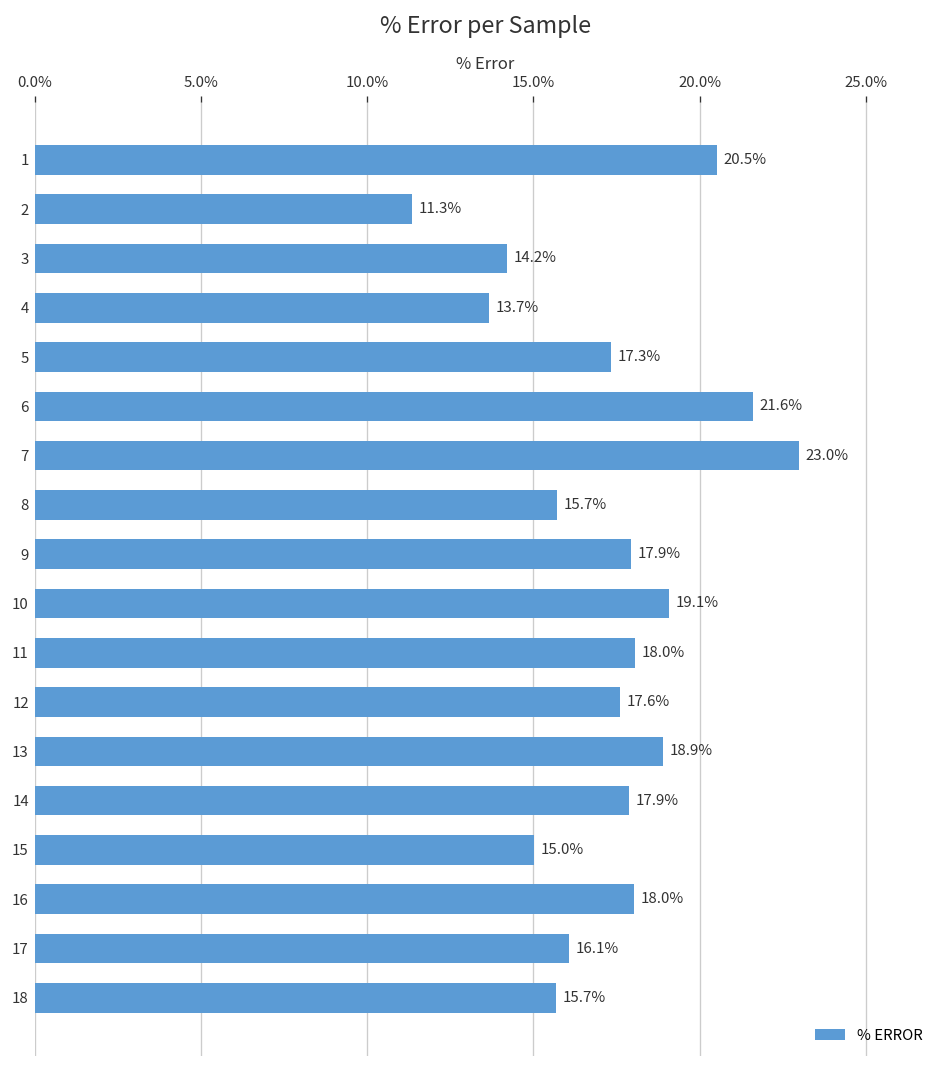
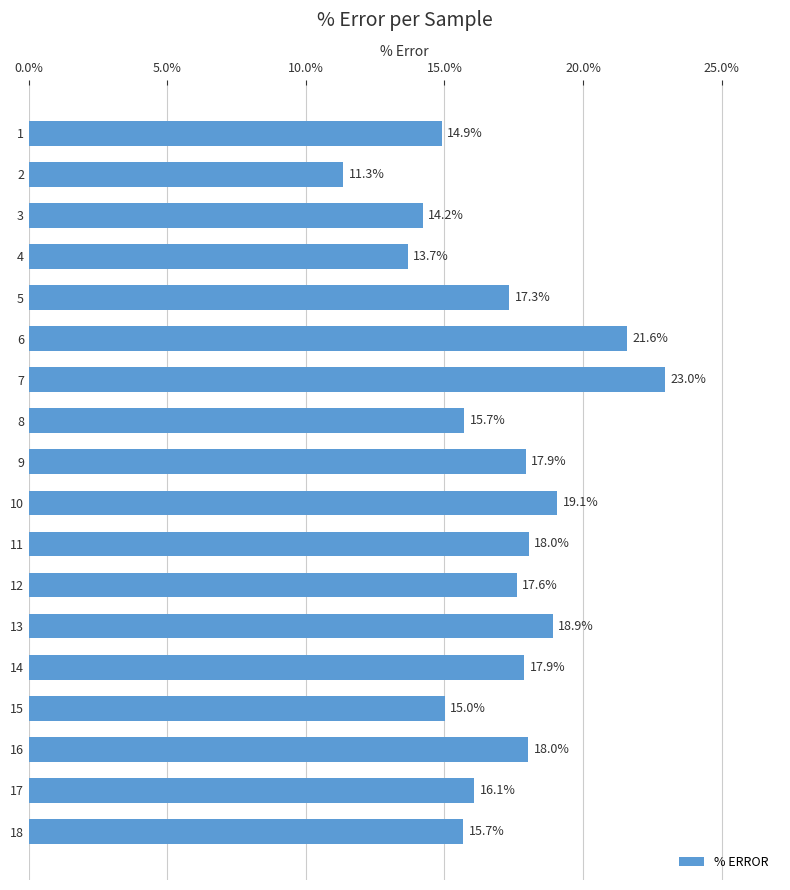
1: 20.5% -> 14.9%
